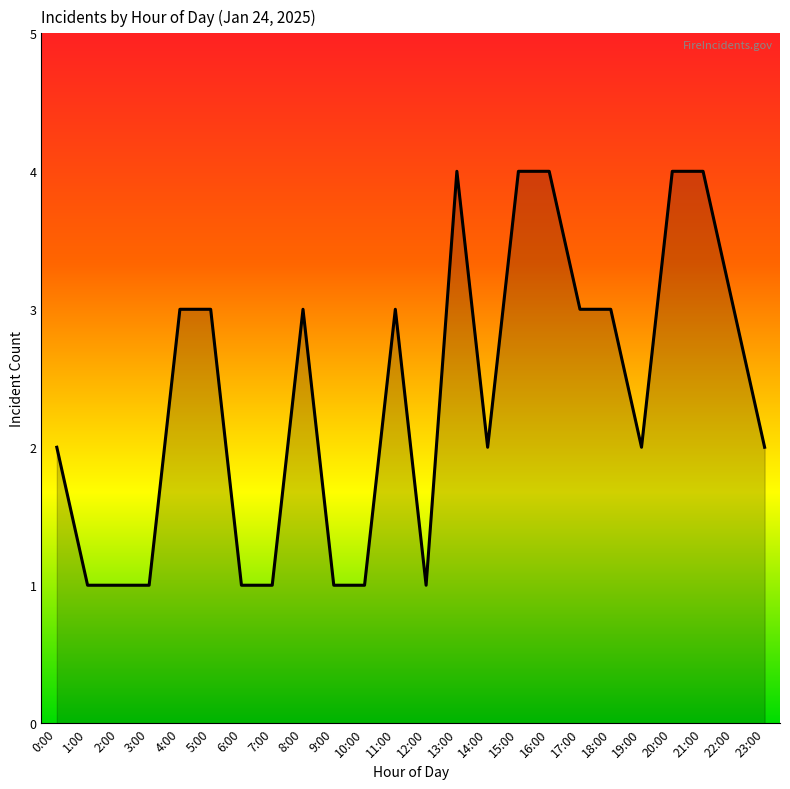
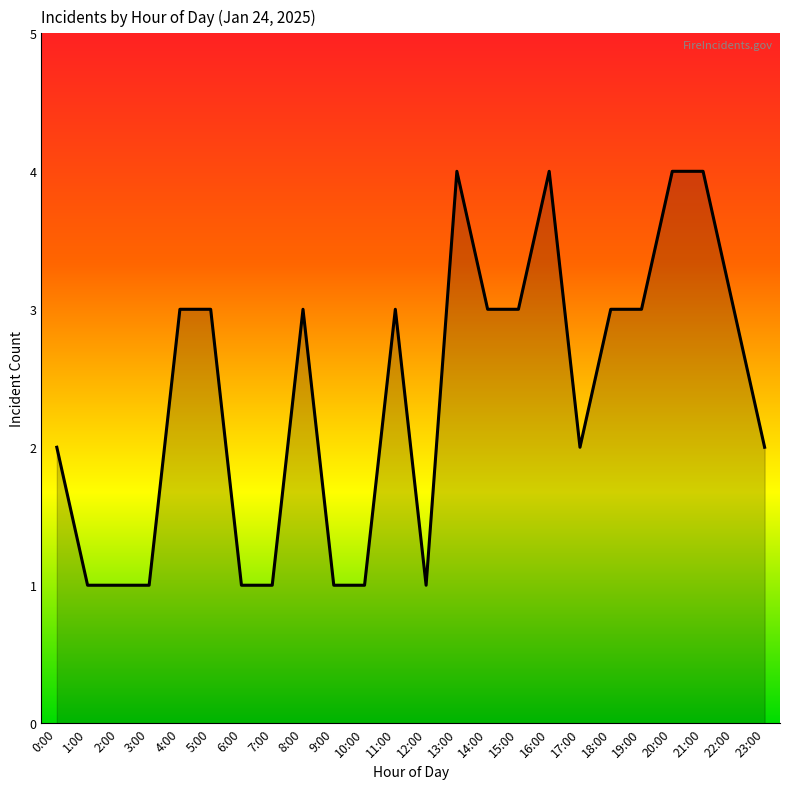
14:00: 2 -> 3
15:00: 4 -> 3
17:00: 3 -> 2
19:00: 2 -> 3
